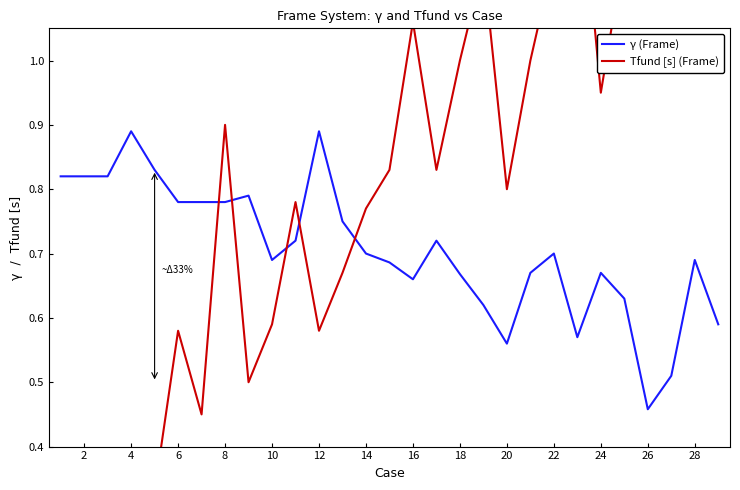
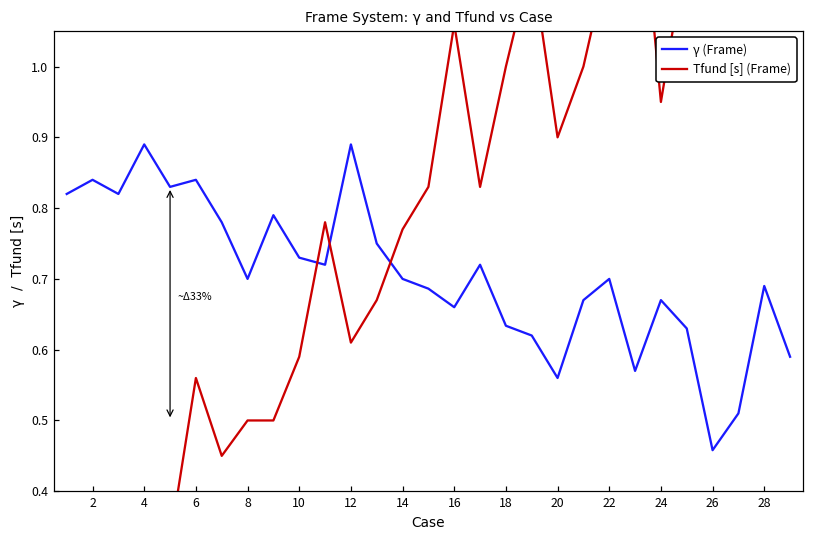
γ (Frame), 2: 0.82 -> 0.84
γ (Frame), 6: 0.78 -> 0.84
Tfund [s] (Frame), 6: 0.58 -> 0.56
γ (Frame), 8: 0.78 -> 0.70
Tfund [s] (Frame), 8: 0.9 -> 0.5
γ (Frame), 10: 0.69 -> 0.73
Tfund [s] (Frame), 12: 0.58 -> 0.61
γ (Frame), 18: 0.67 -> 0.63
Tfund [s] (Frame), 20: 0.8 -> 0.9
